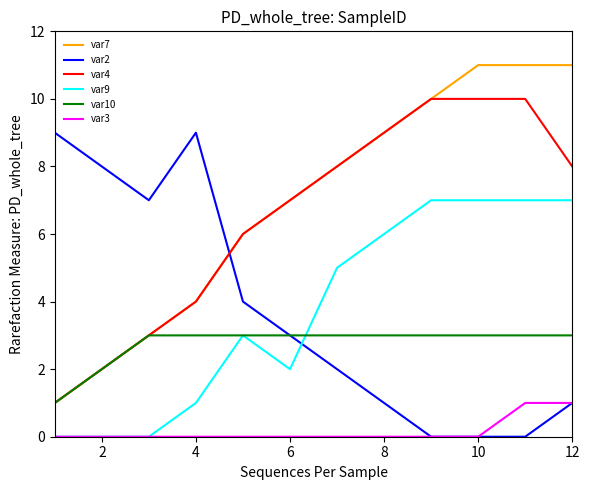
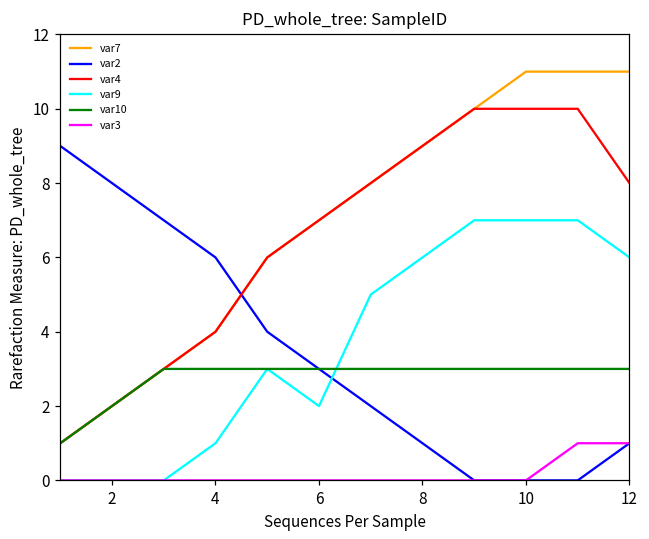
var2, 4: 9 -> 6
var9, 12: 7 -> 6
